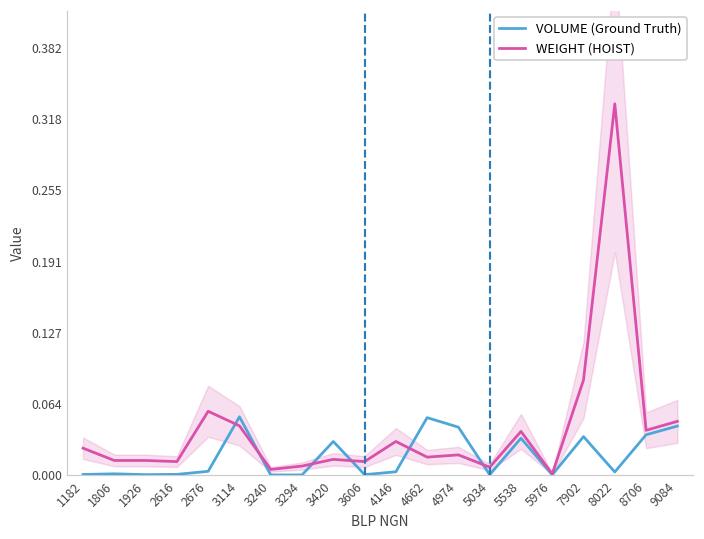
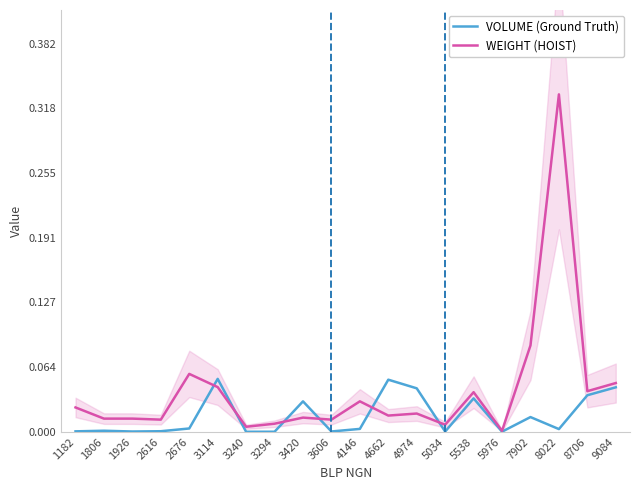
VOLUME (Ground Truth), 7902: 0.034 -> 0.015
